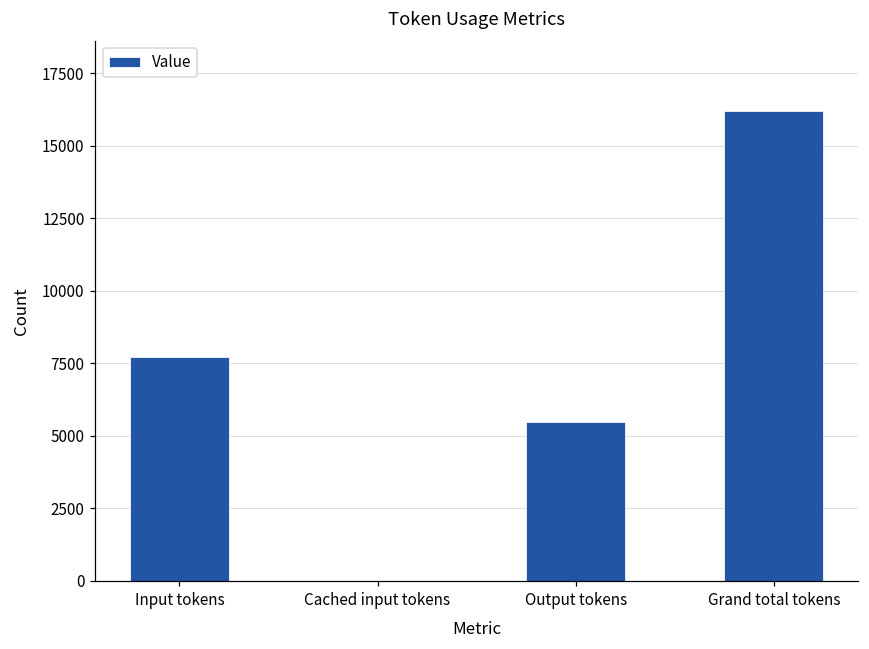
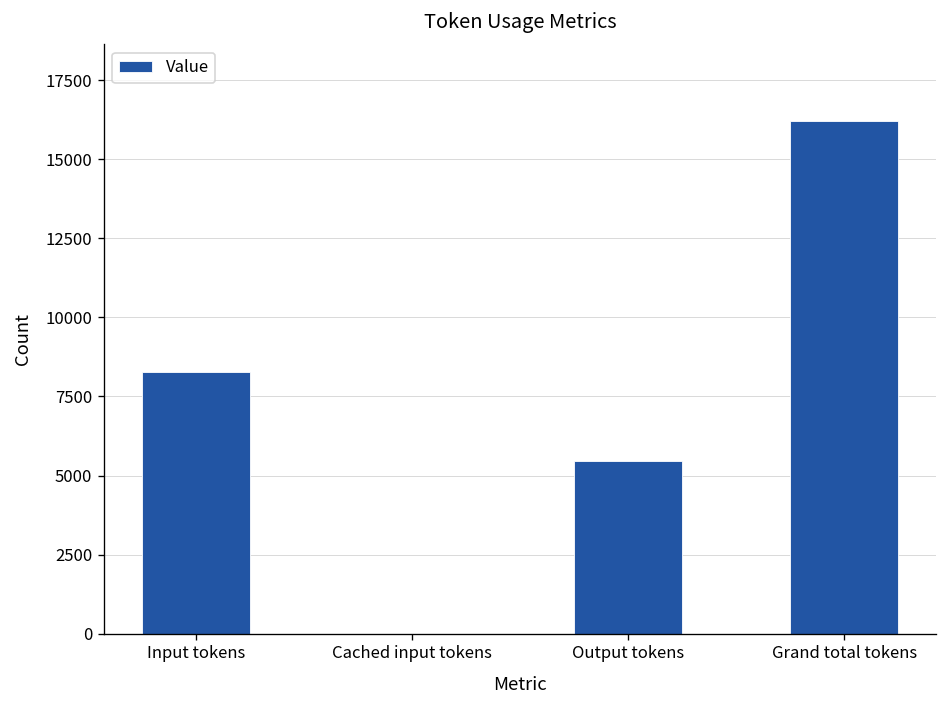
Input tokens: 7700 -> 8300
